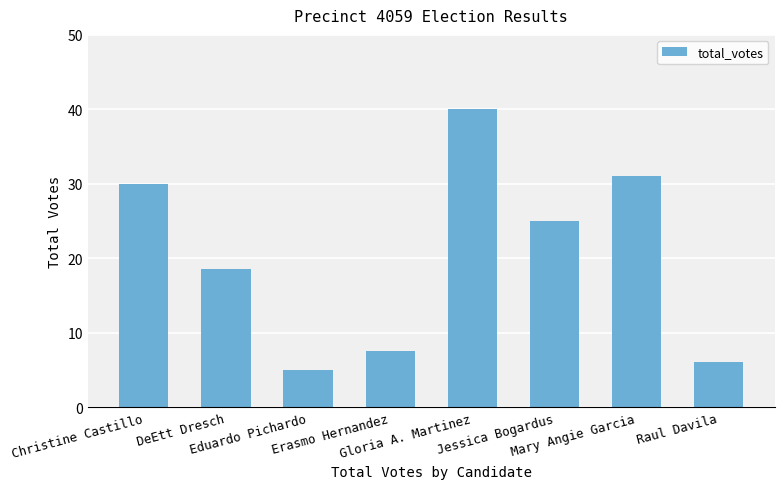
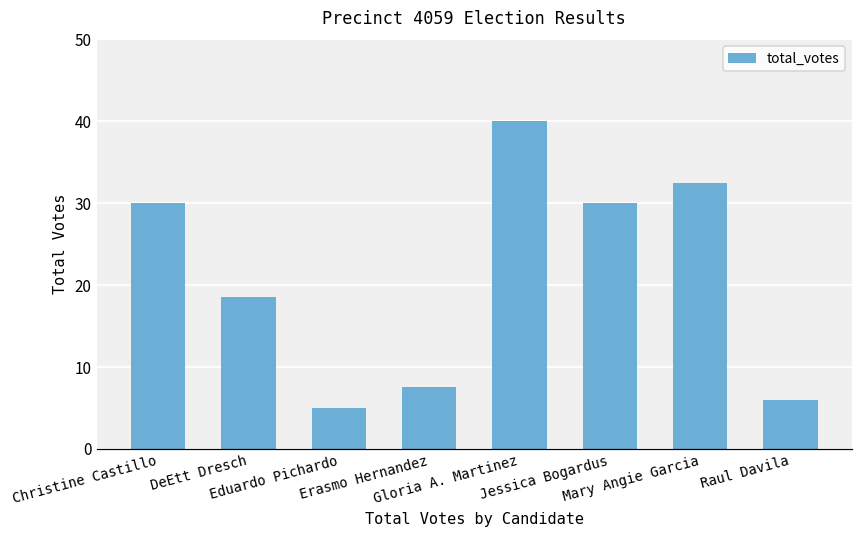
Jessica Bogardus: 25 -> 30
Mary Angie Garcia: 31 -> 33
